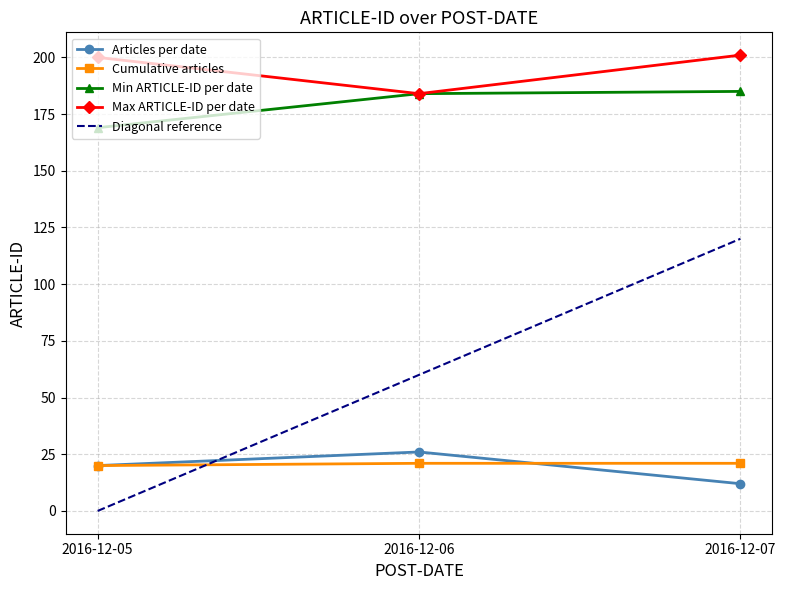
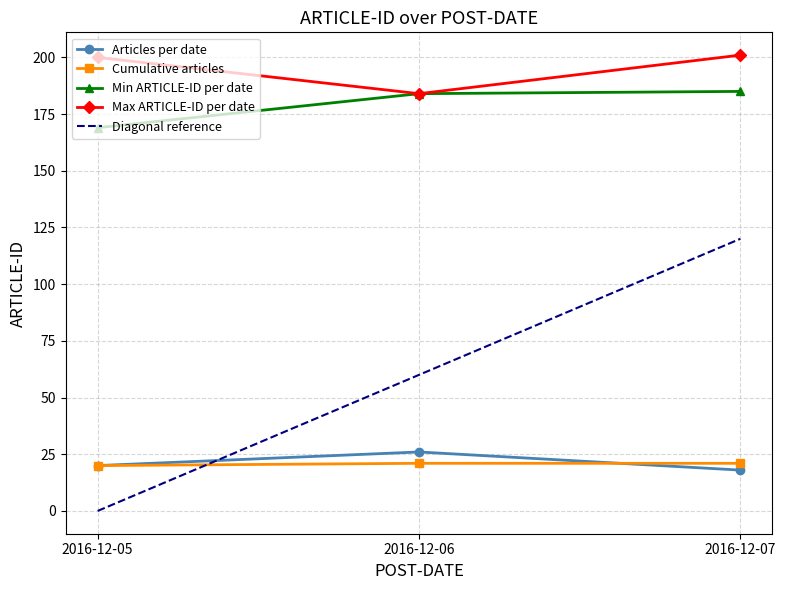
Articles per date, 2016-12-07: 12 -> 18
